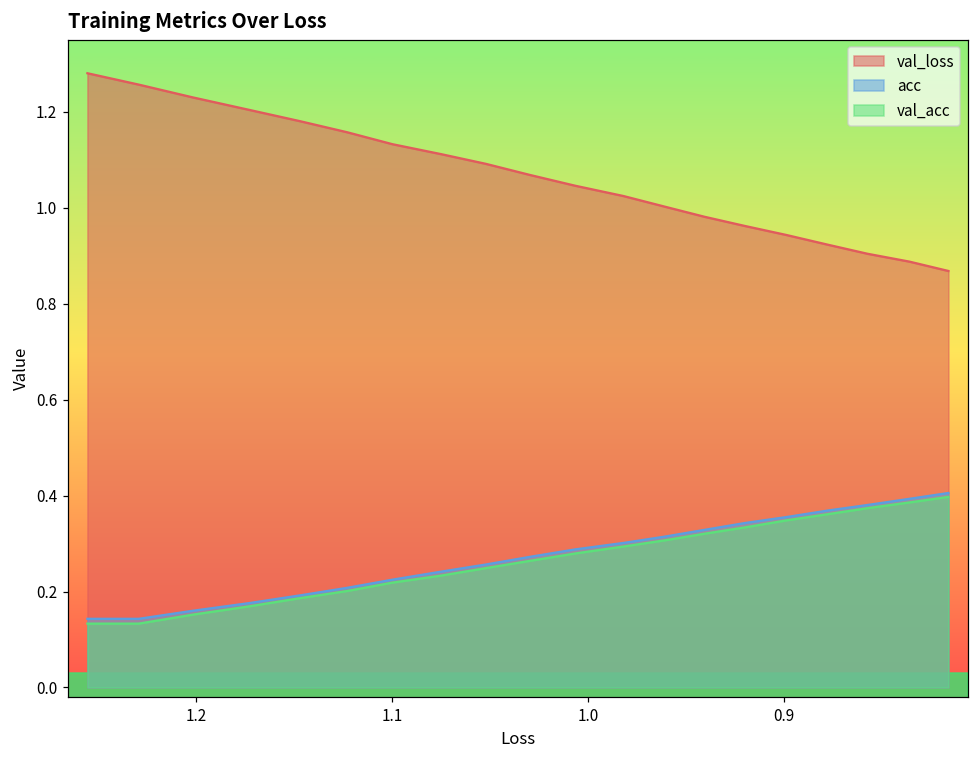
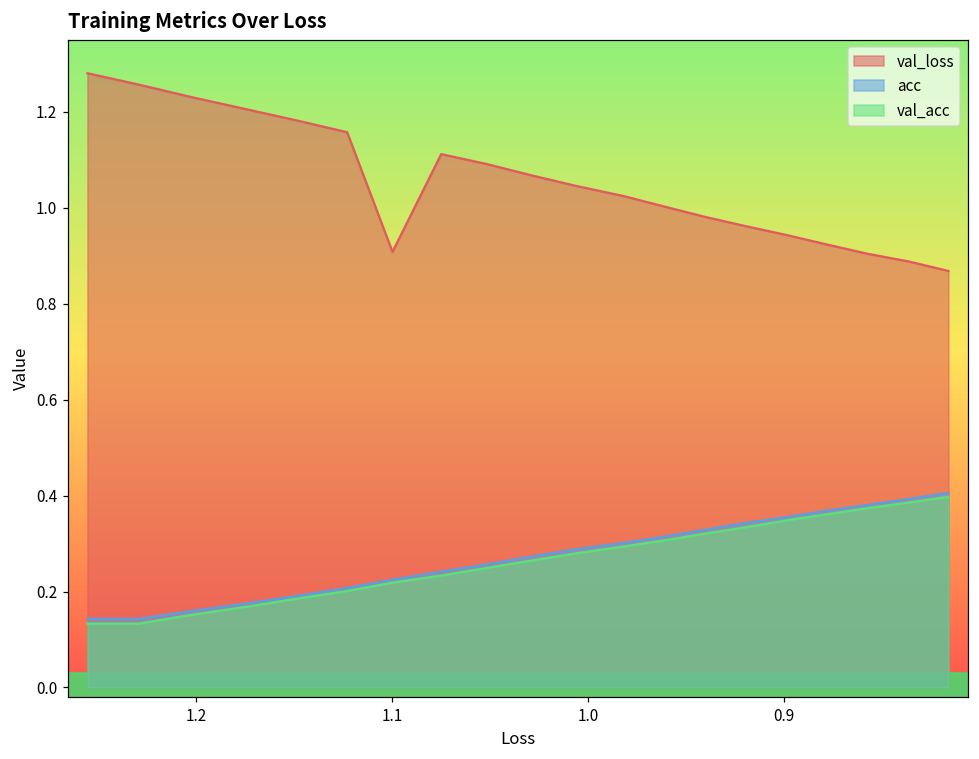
val_loss, 1.1: 1.13 -> 0.91
